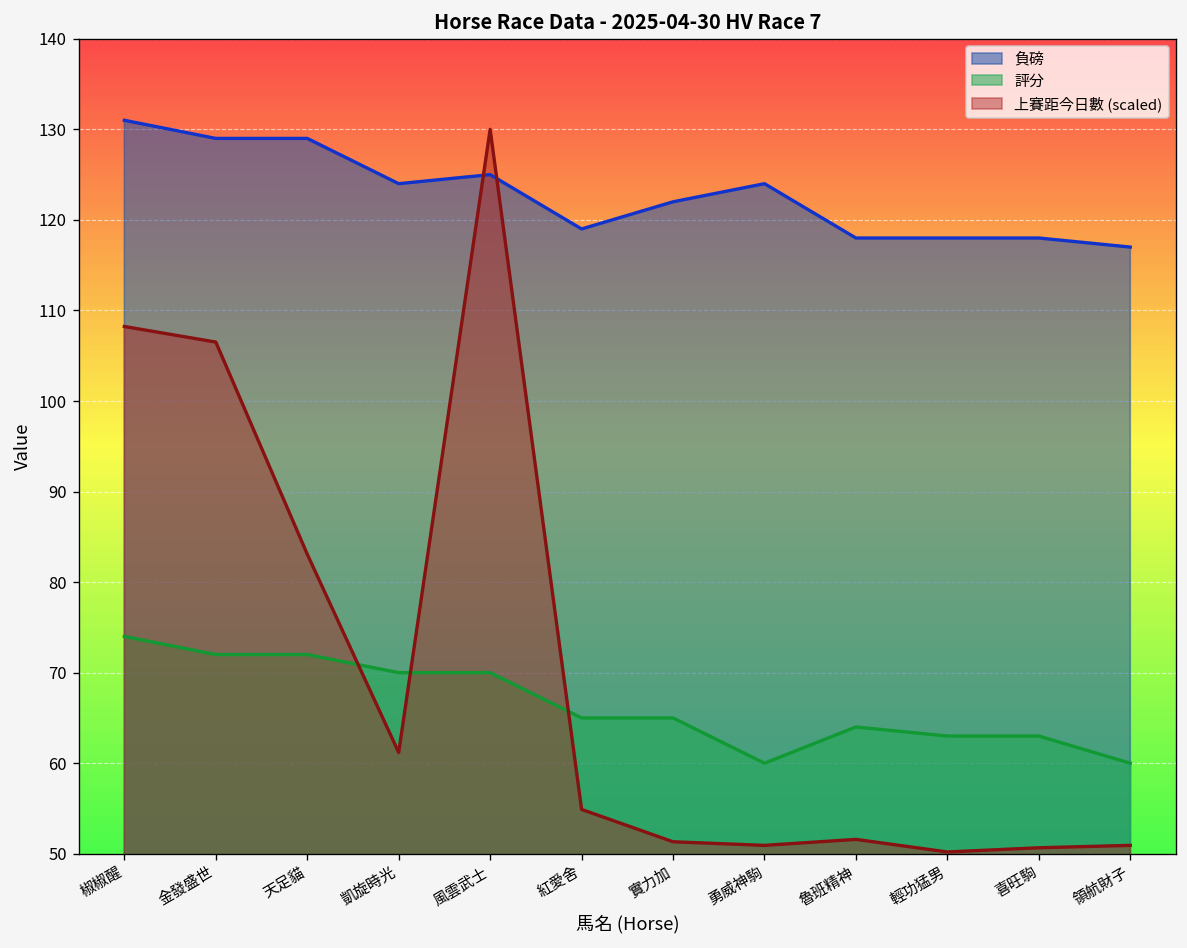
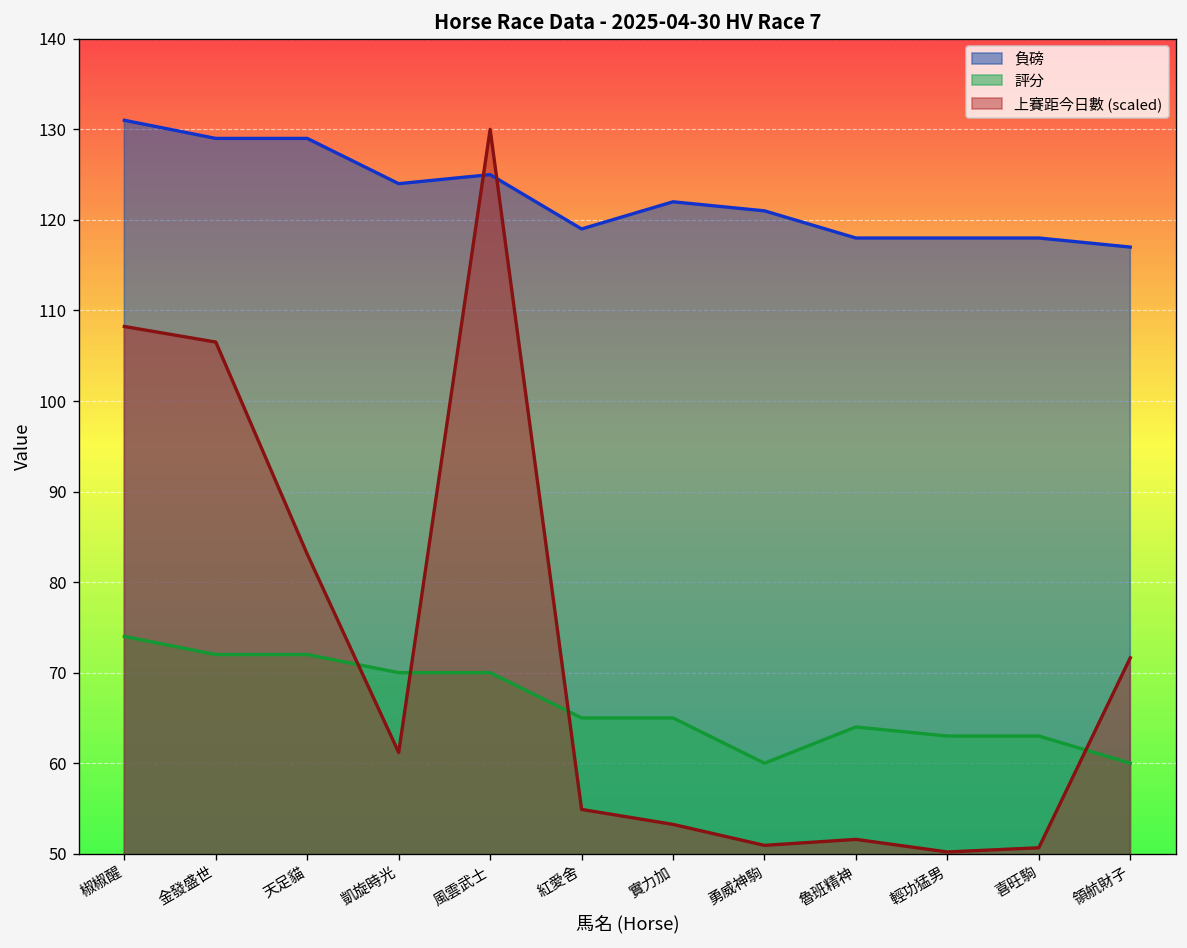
上賽距今日數 (scaled), 實力加: 51 -> 53
負磅, 勇威神駒: 124 -> 121
上賽距今日數 (scaled), 領航財子: 51 -> 72
